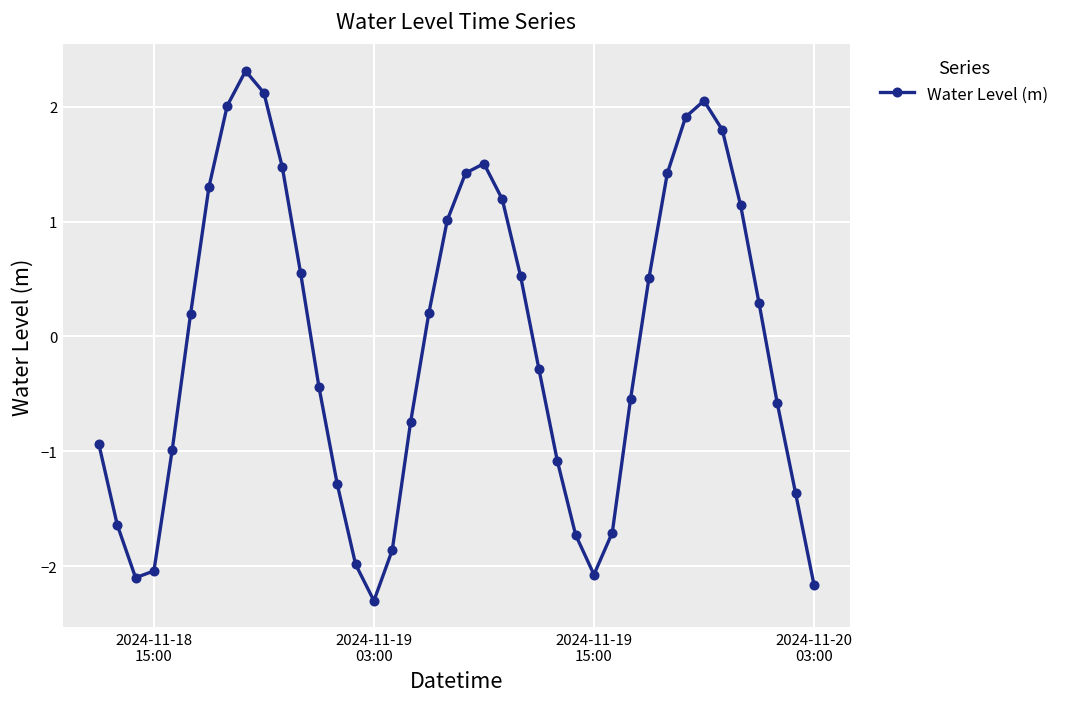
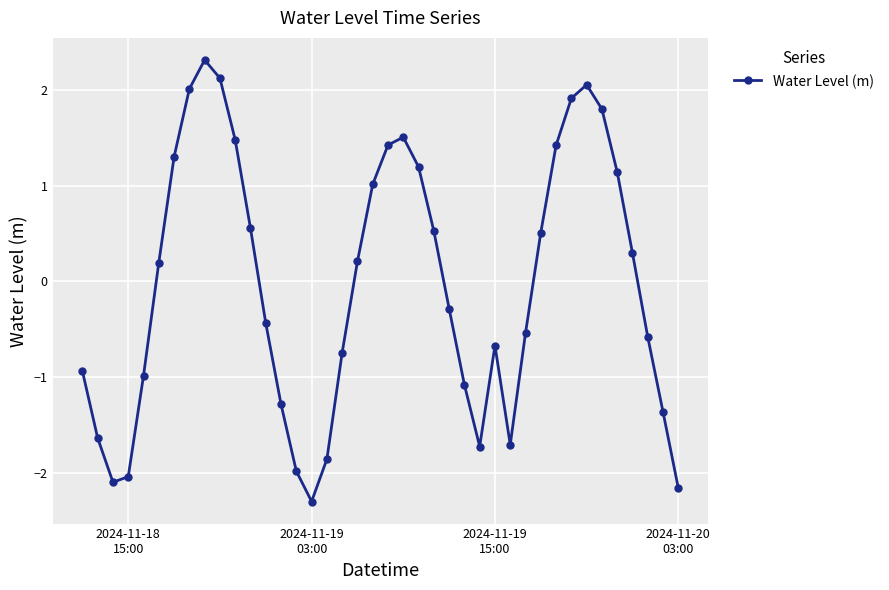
2024-11-19 15:00: -2.1 -> -0.7
